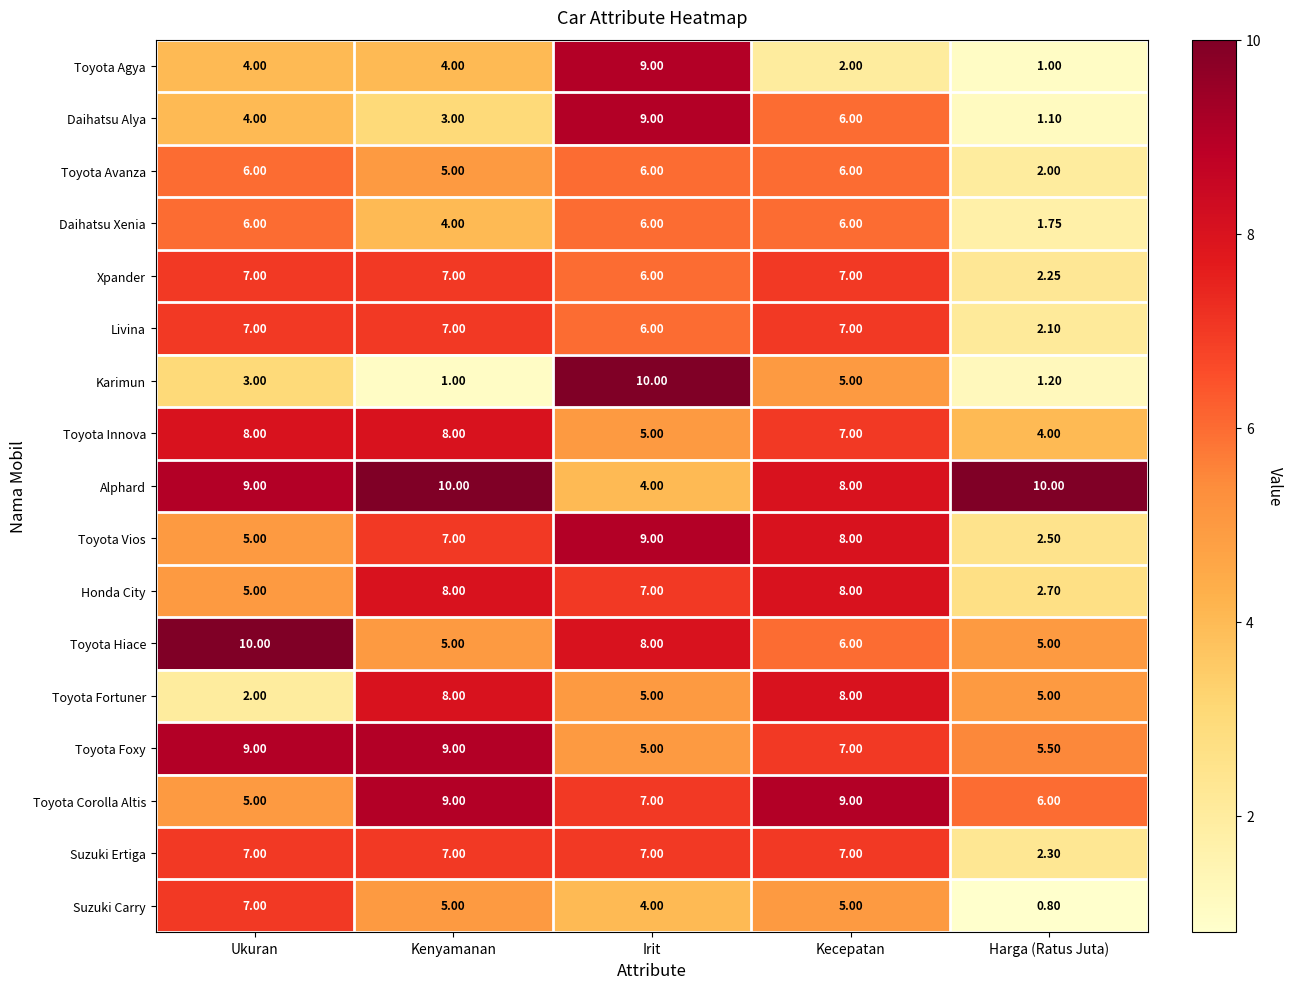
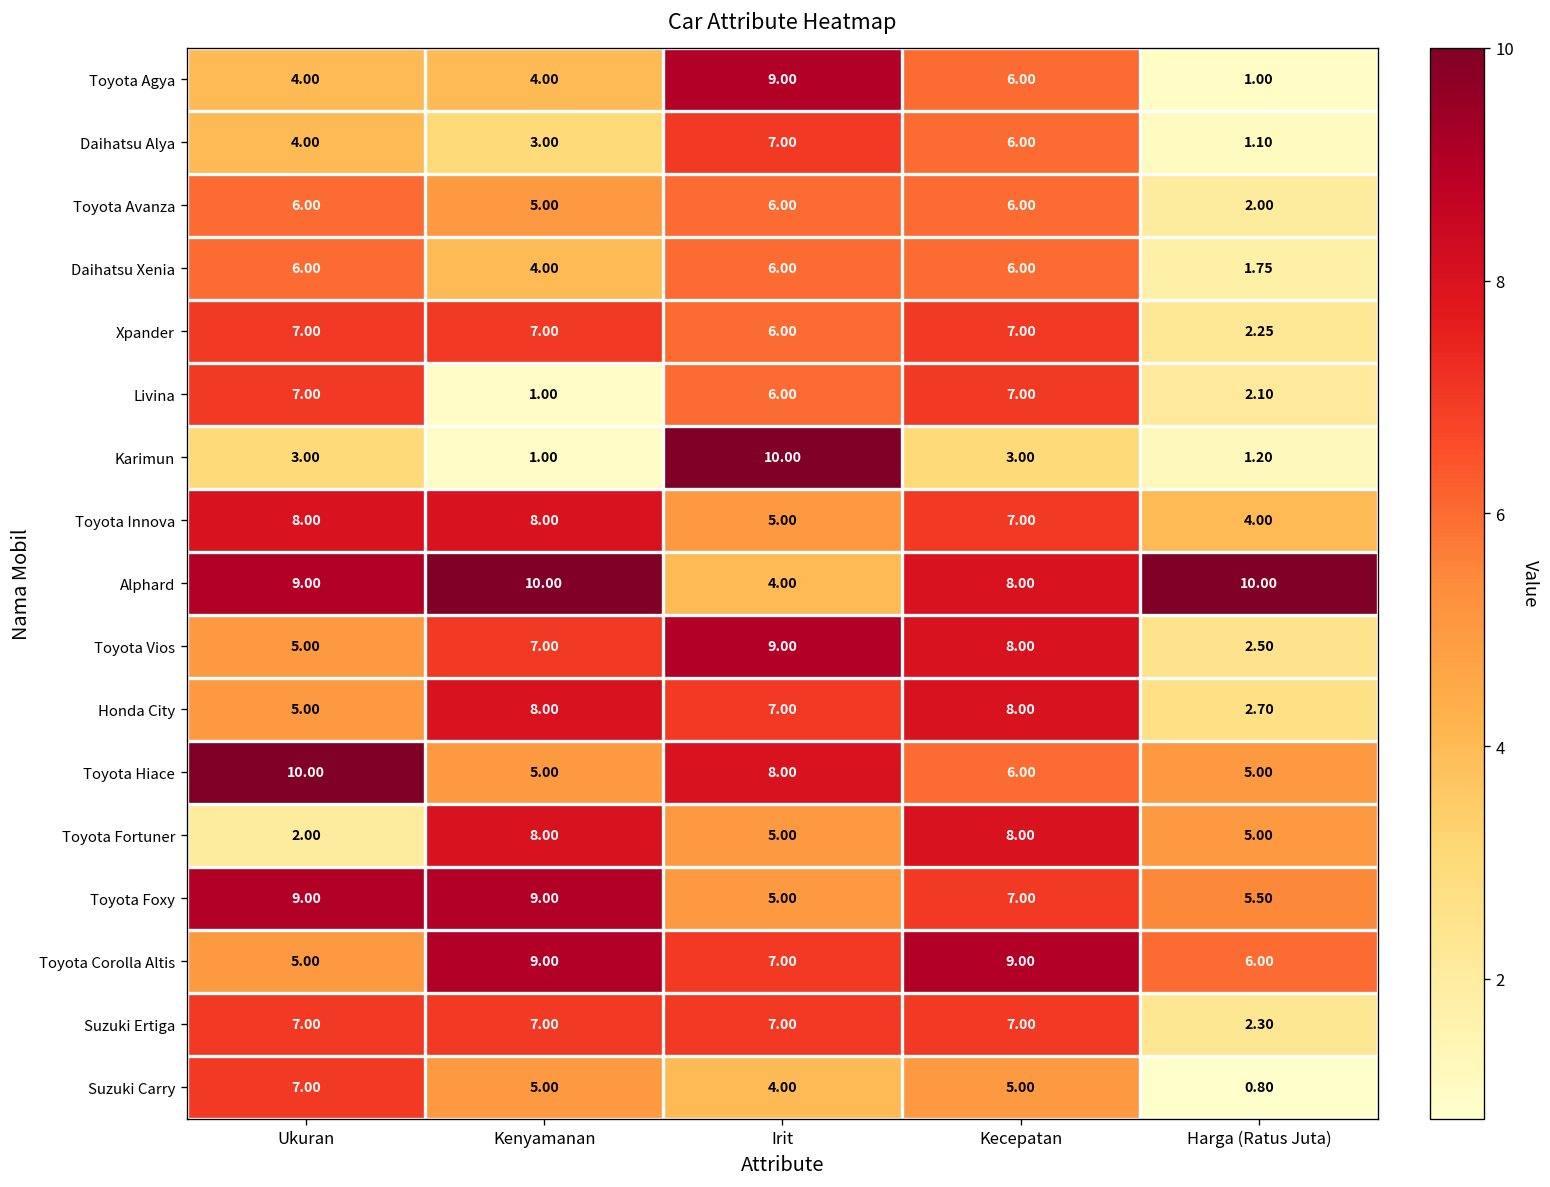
Toyota Agya, Kecepatan: 2.00 -> 6.00
Daihatsu Alya, Irit: 9.00 -> 7.00
Livina, Kenyamanan: 7.00 -> 1.00
Karimun, Kecepatan: 5.00 -> 3.00
